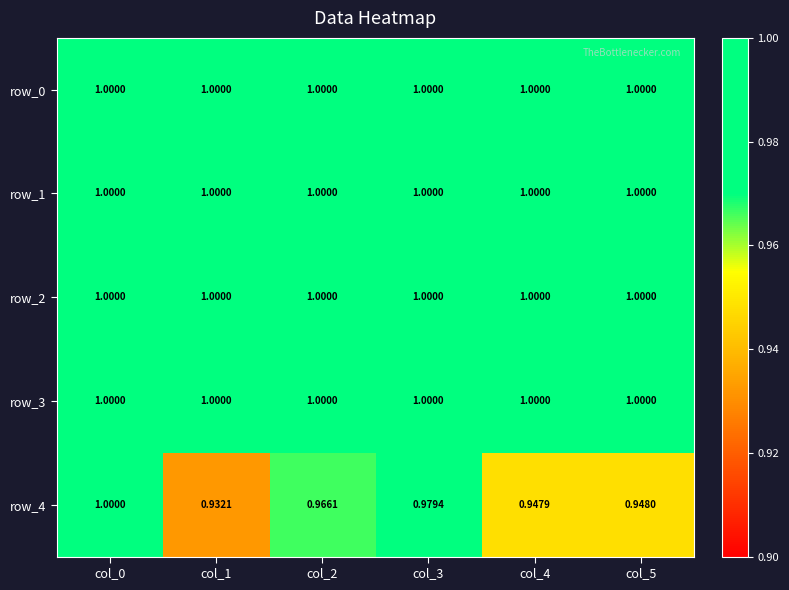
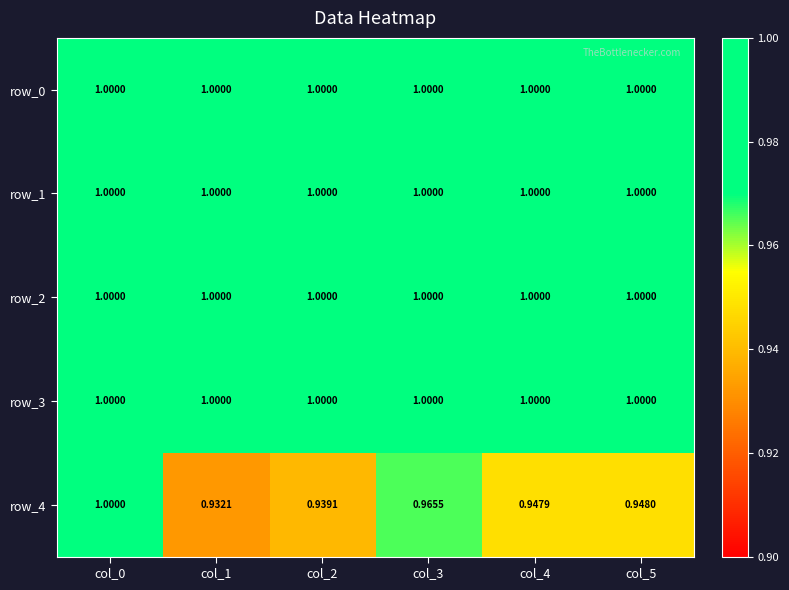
row_4, col_2: 0.9661 -> 0.9391
row_4, col_3: 0.9794 -> 0.9655
